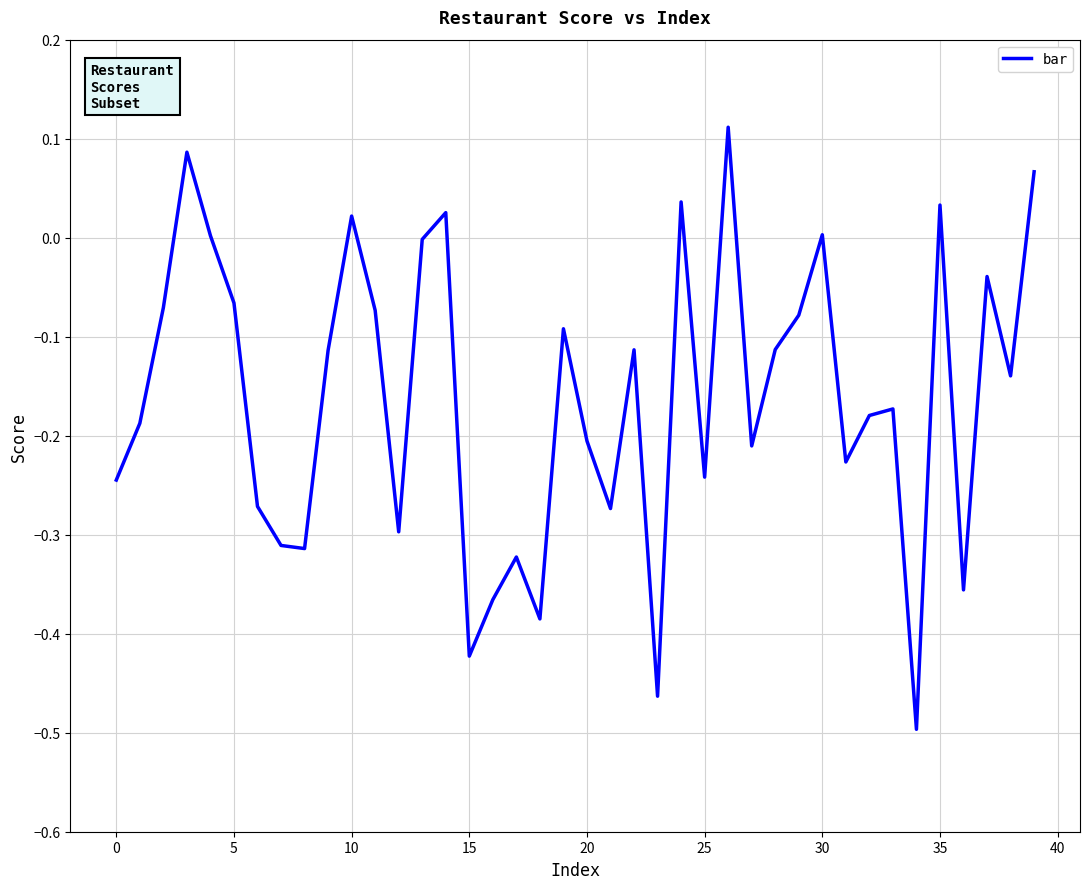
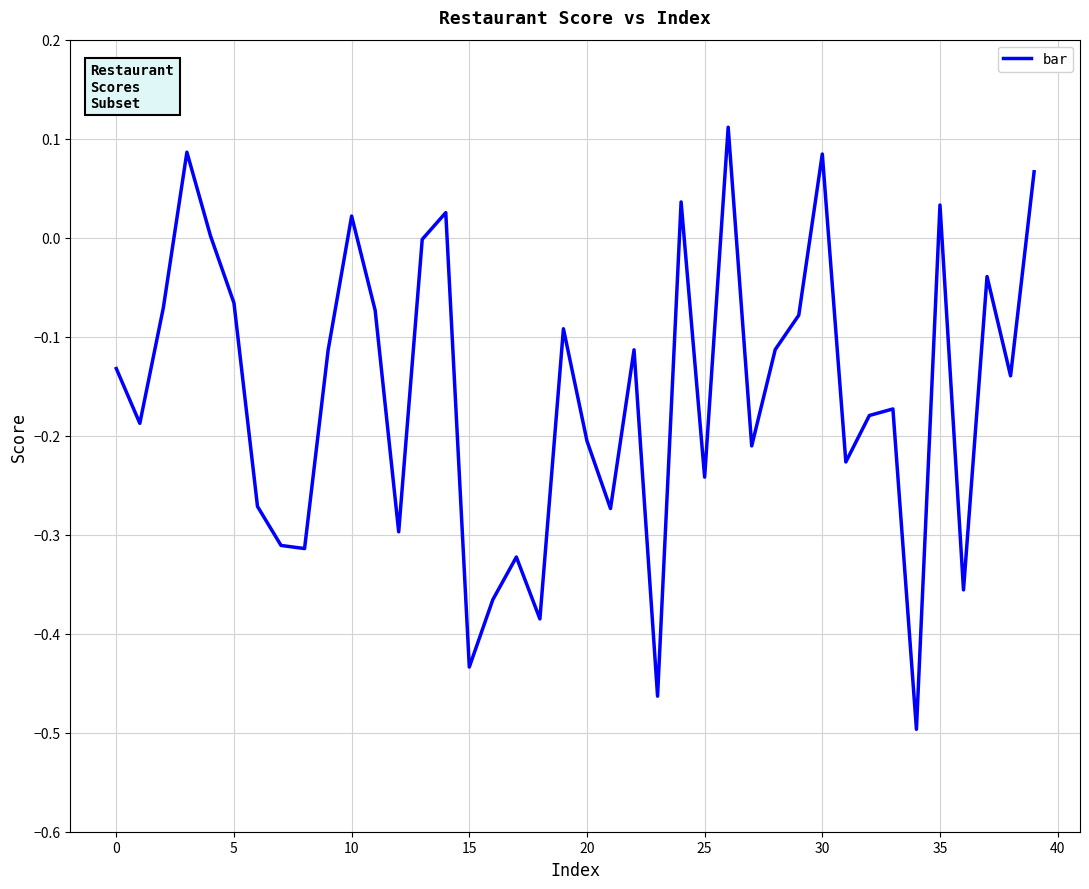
0: -0.24 -> -0.13
15: -0.42 -> -0.43
30: 0.00 -> 0.08
